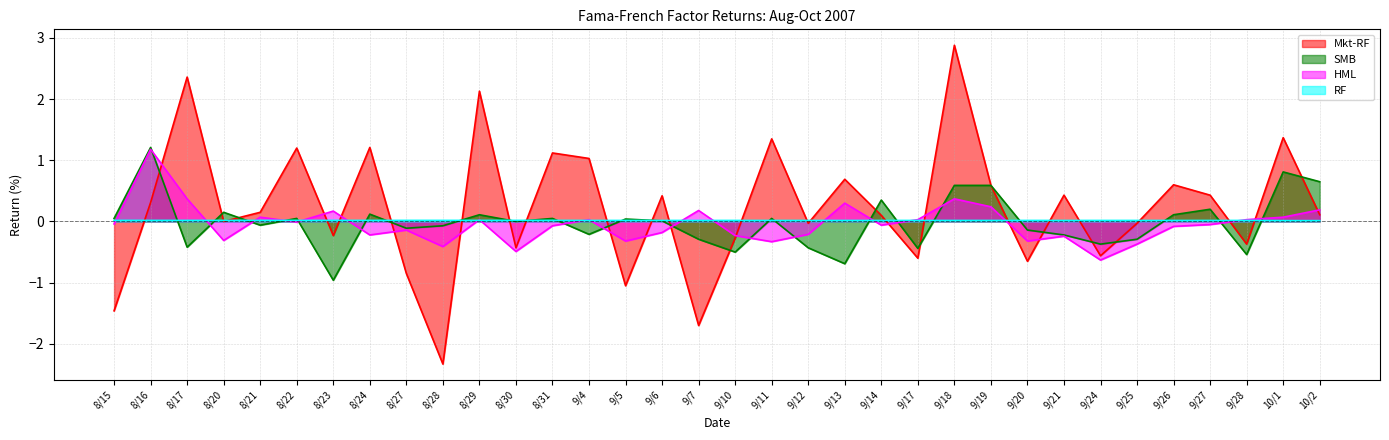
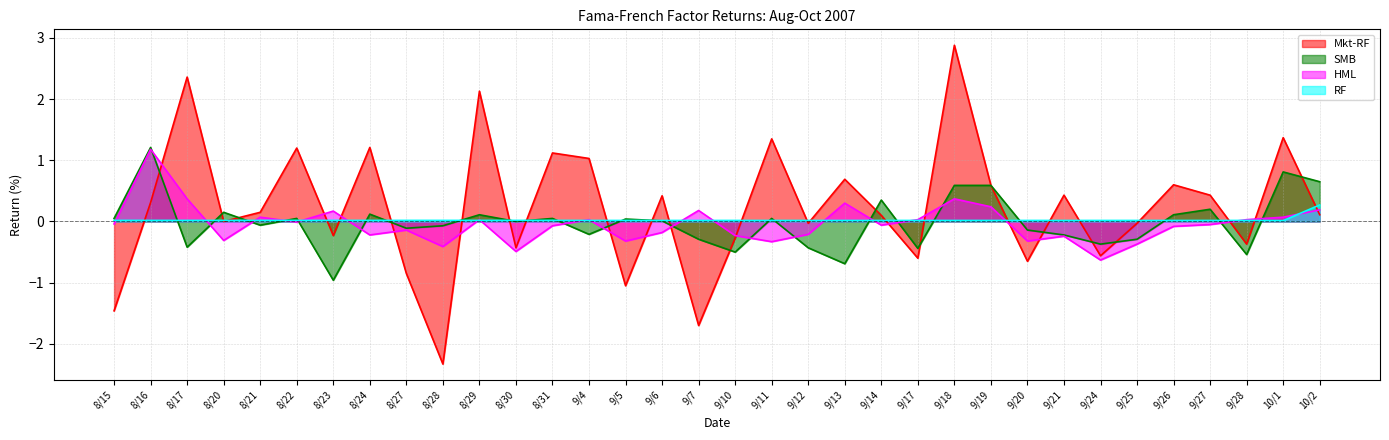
RF, 10/2: 0.0 -> 0.3
